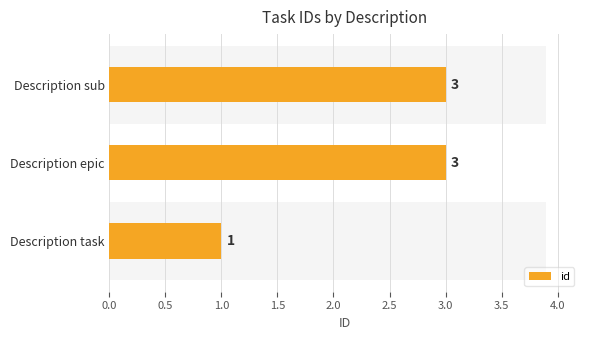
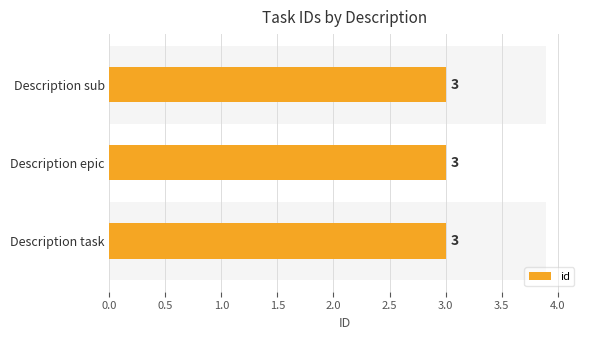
id, Description task: 1 -> 3
